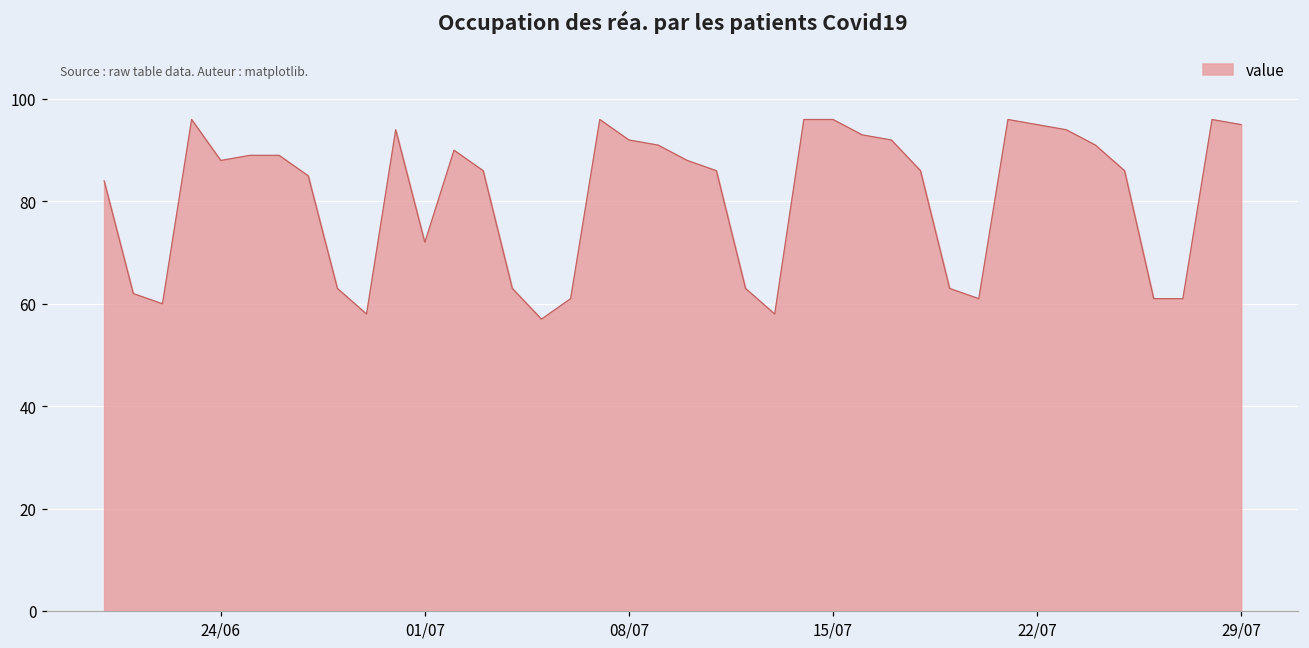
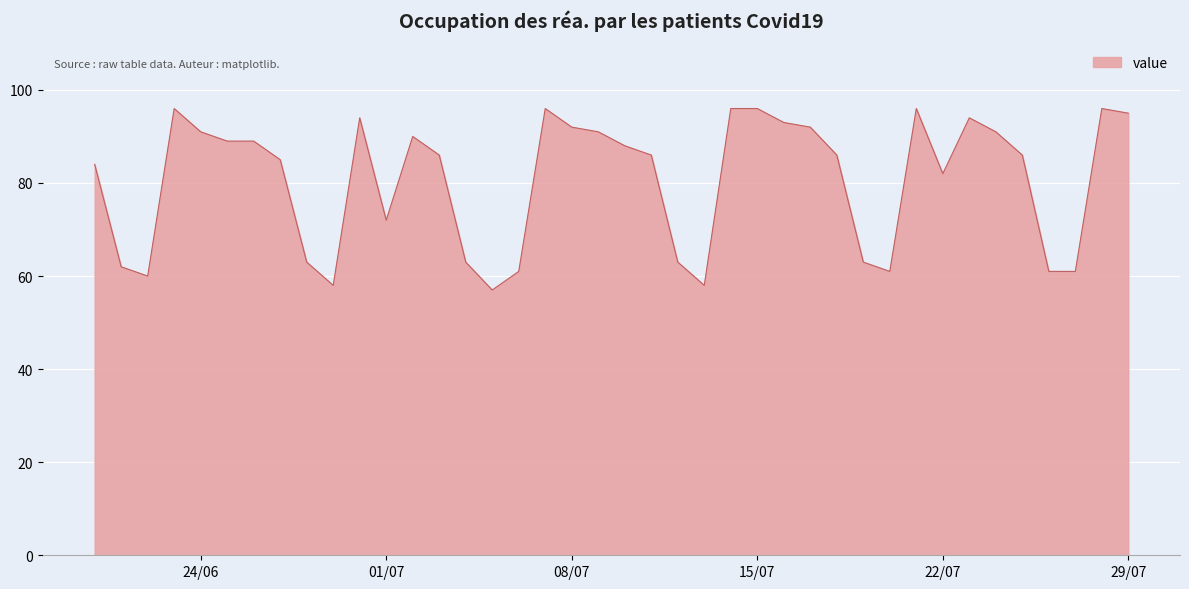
24/06: 88 -> 91
22/07: 95 -> 82
